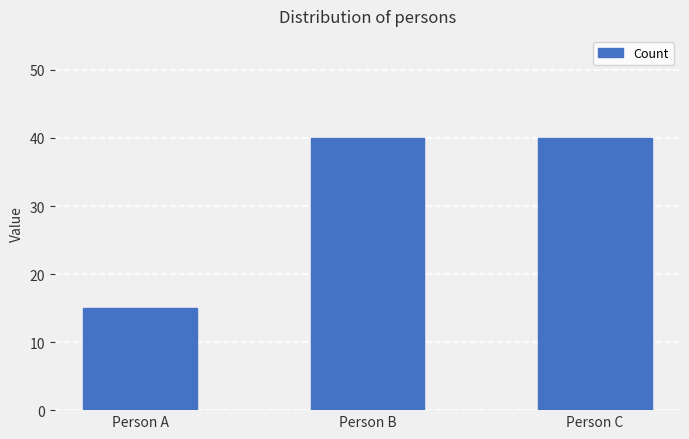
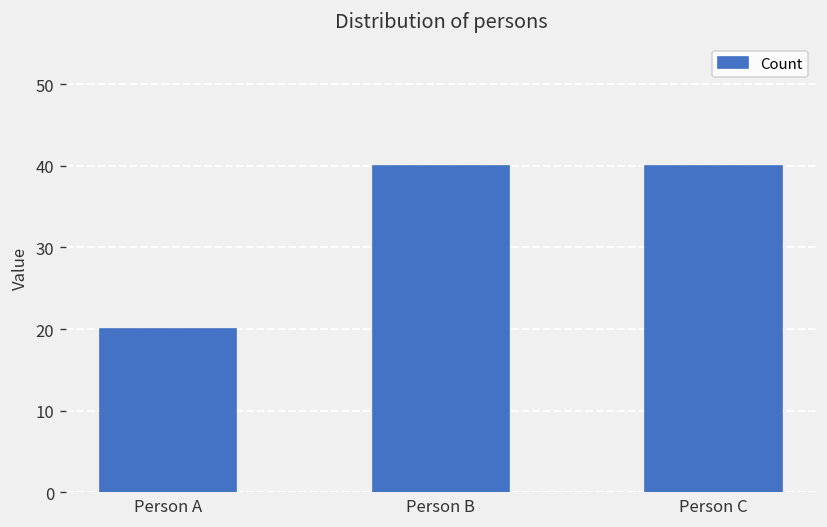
Person A: 15 -> 20
